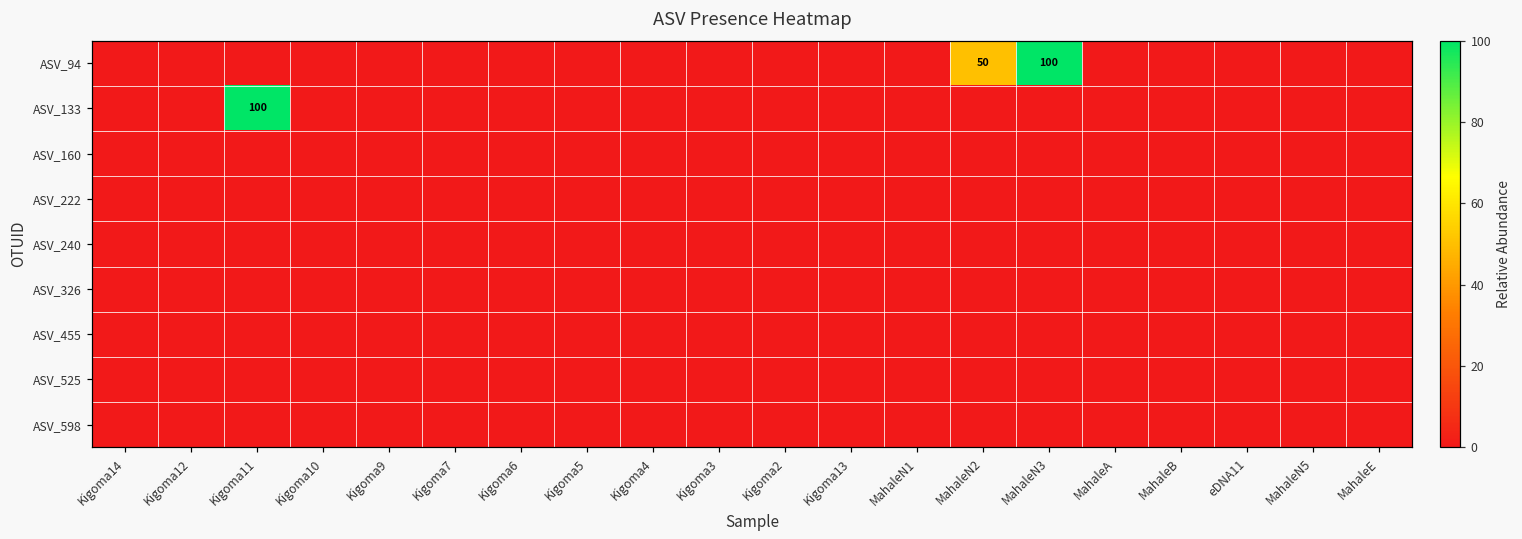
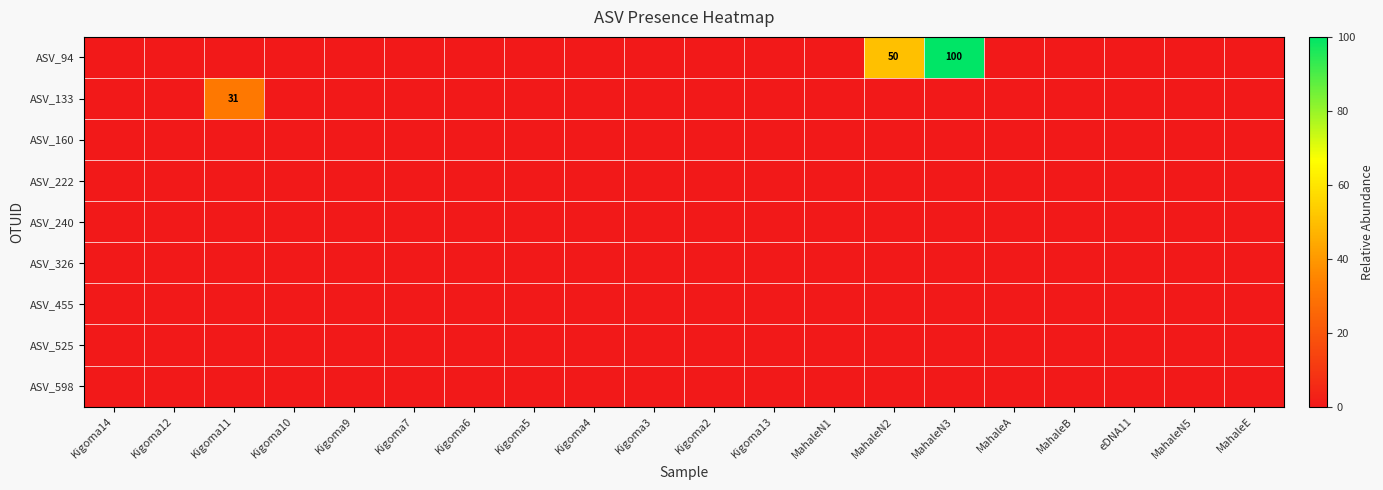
ASV_133, Kigoma11: 100 -> 31
